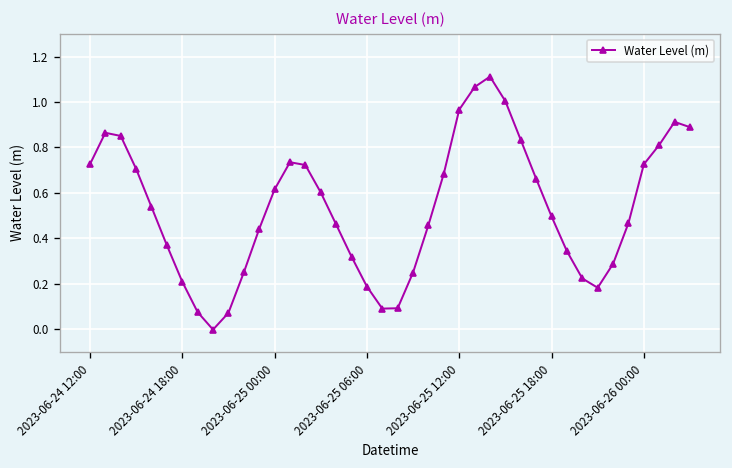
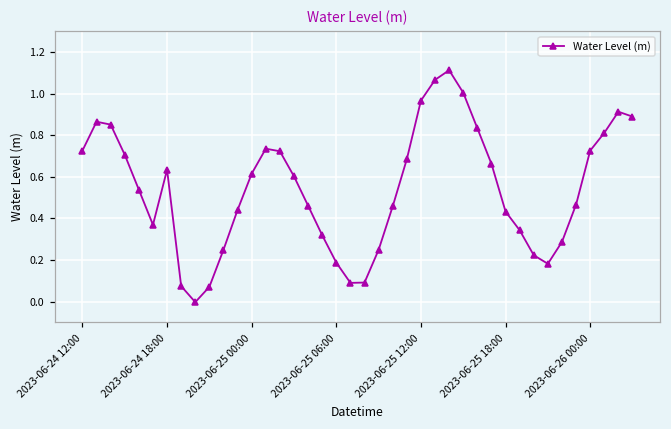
2023-06-24 18:00: 0.21 -> 0.63
2023-06-25 18:00: 0.50 -> 0.43
